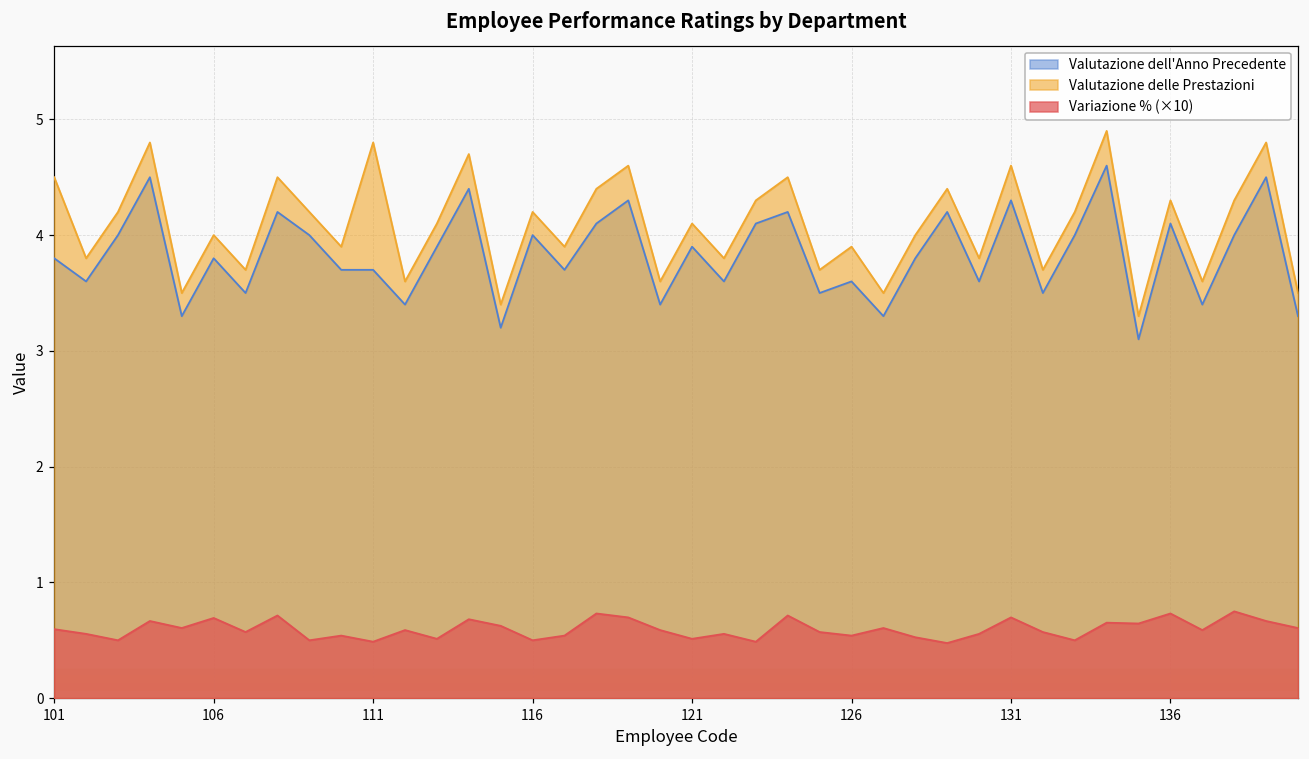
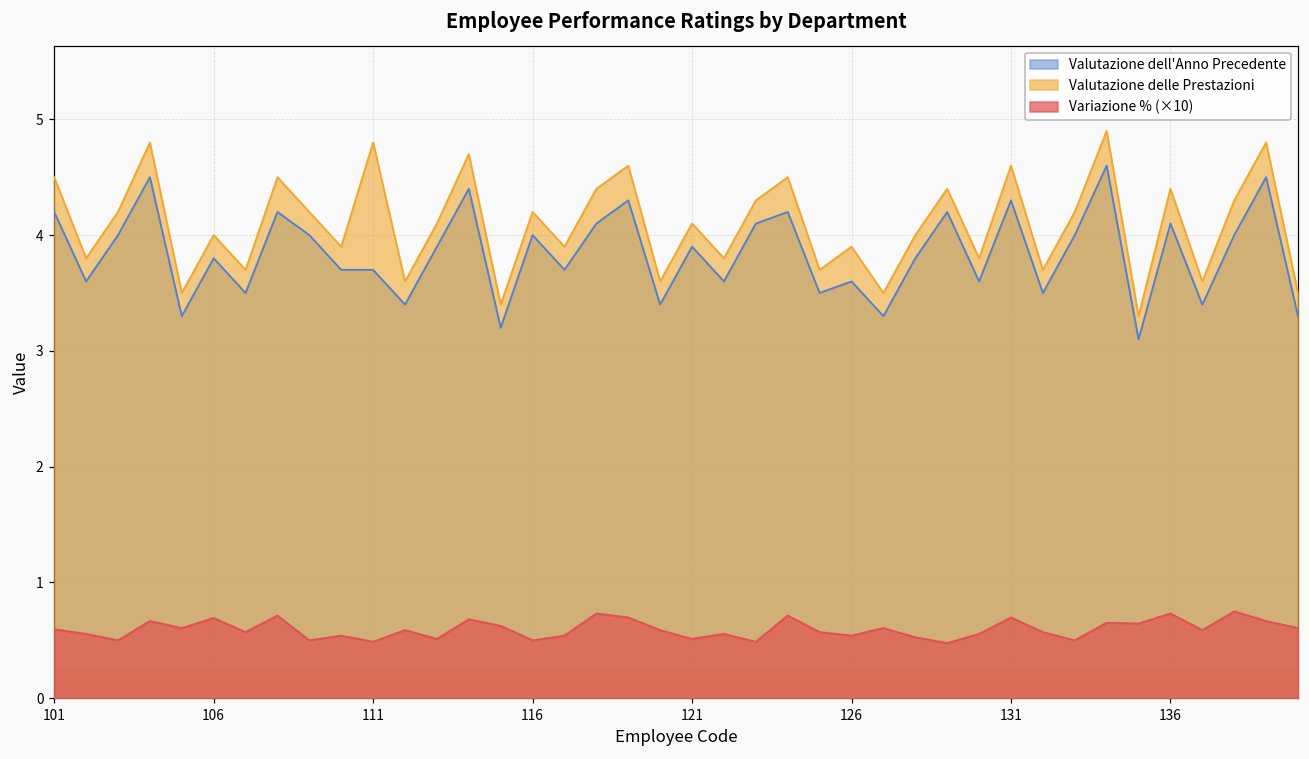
Valutazione dell'Anno Precedente, 101: 3.8 -> 4.2
Valutazione delle Prestazioni, 136: 4.3 -> 4.4
